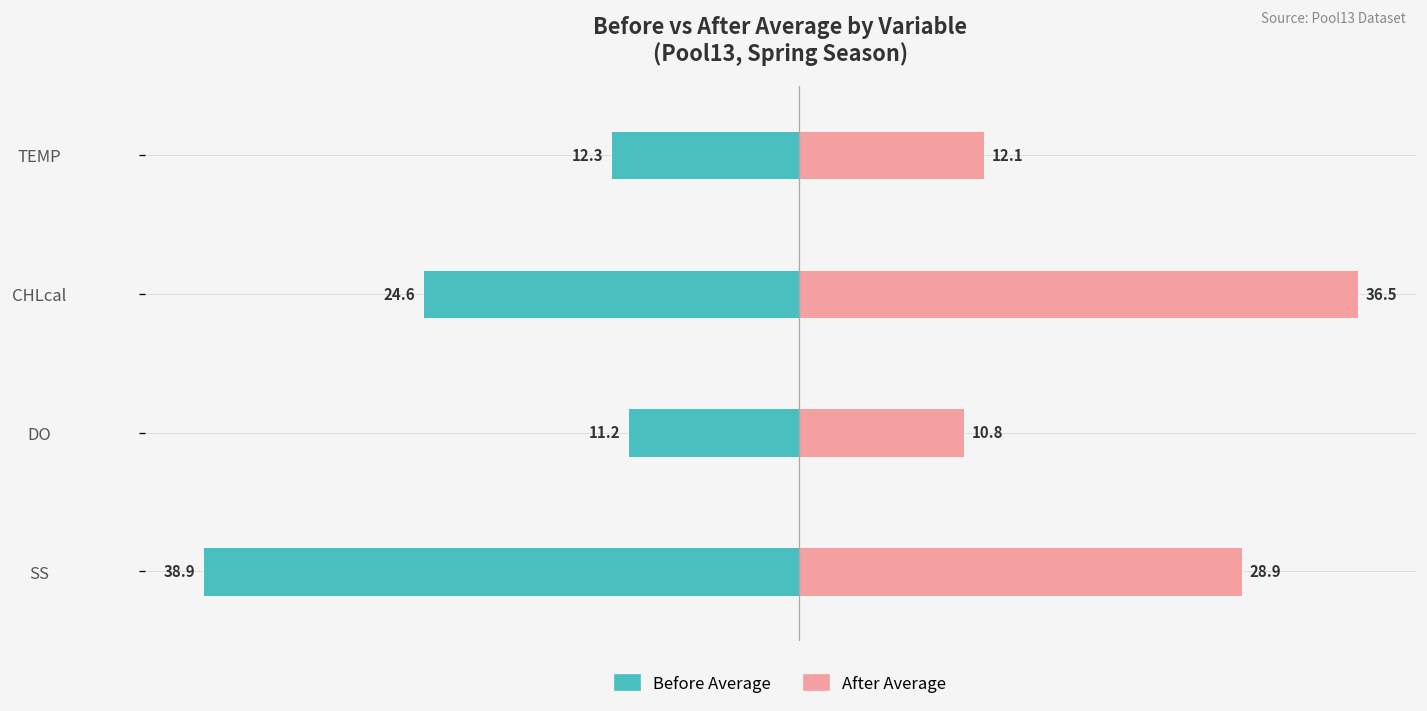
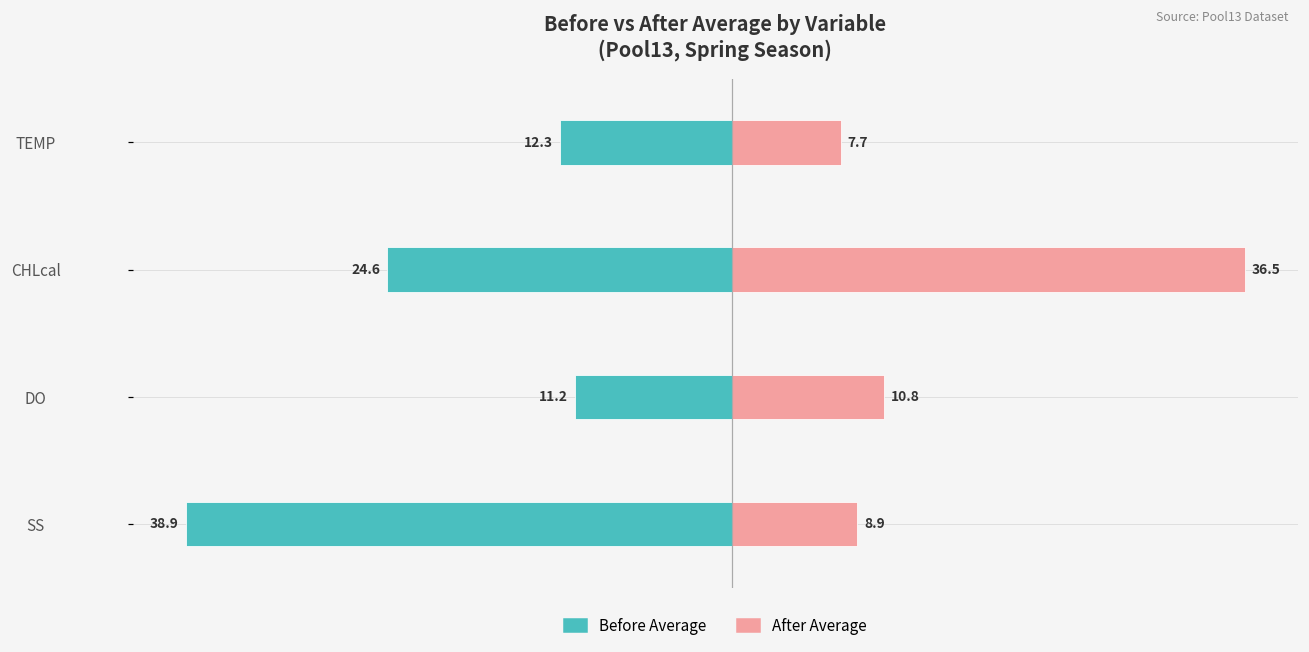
After Average, TEMP: 12.1 -> 7.7
After Average, SS: 28.9 -> 8.9
